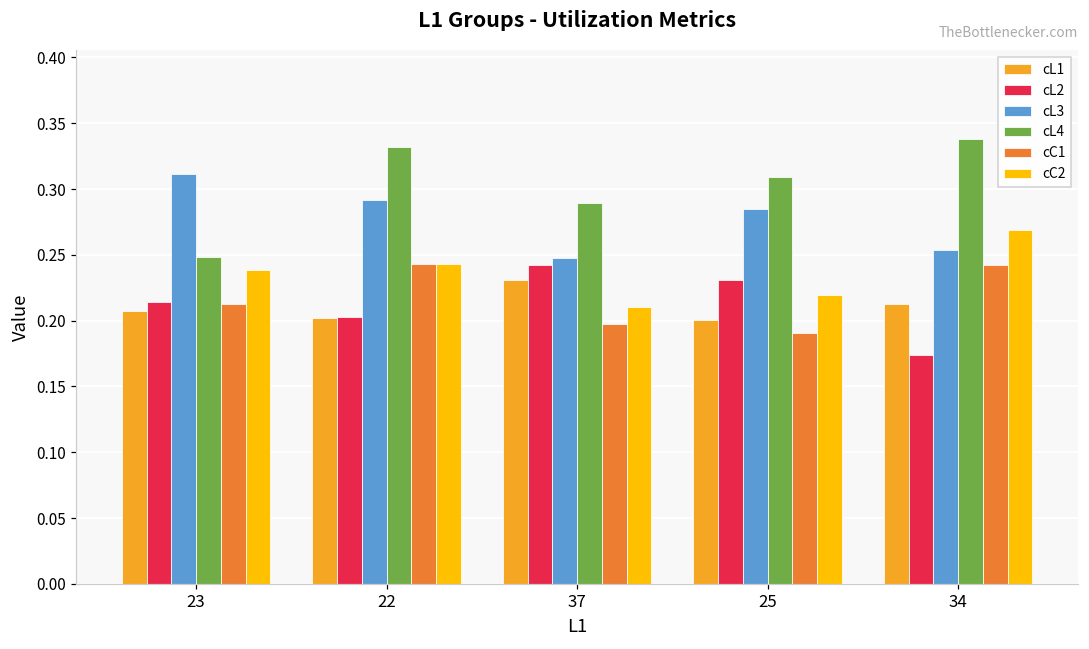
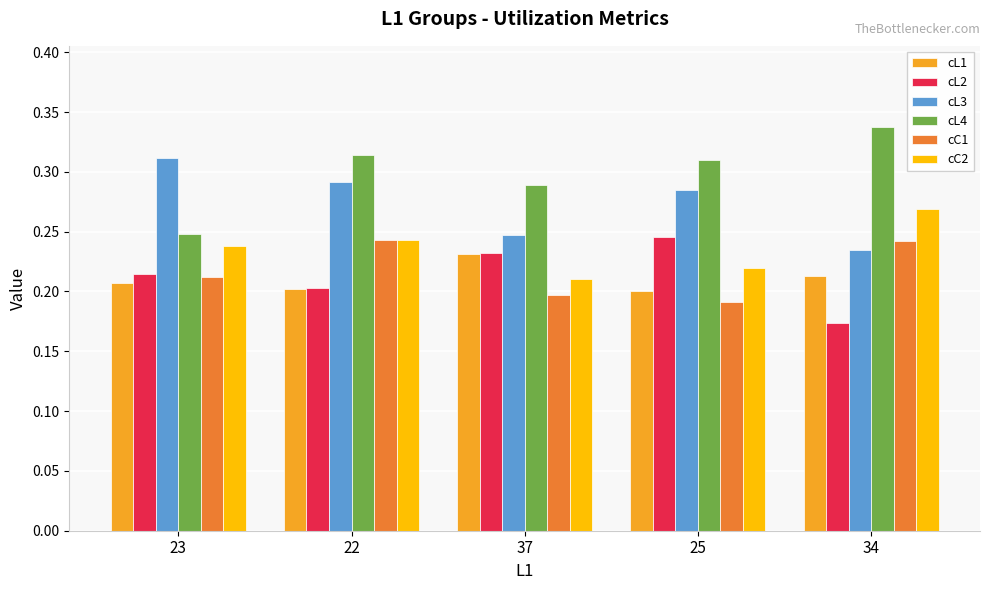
cL4, 22: 0.332 -> 0.314
cL2, 37: 0.242 -> 0.232
cL2, 25: 0.231 -> 0.245
cL3, 34: 0.253 -> 0.235
